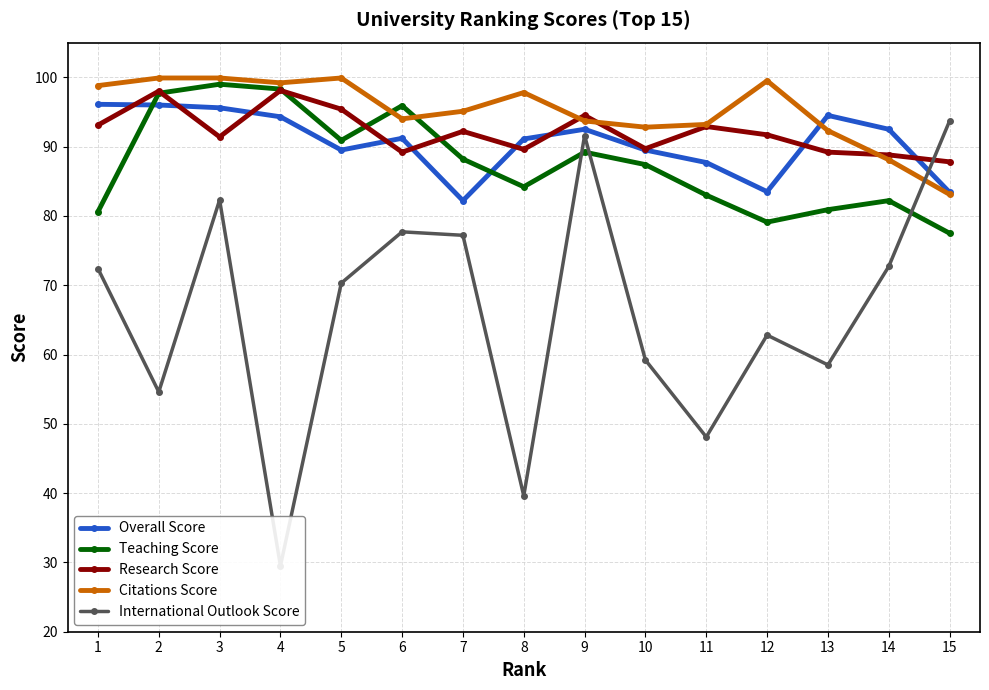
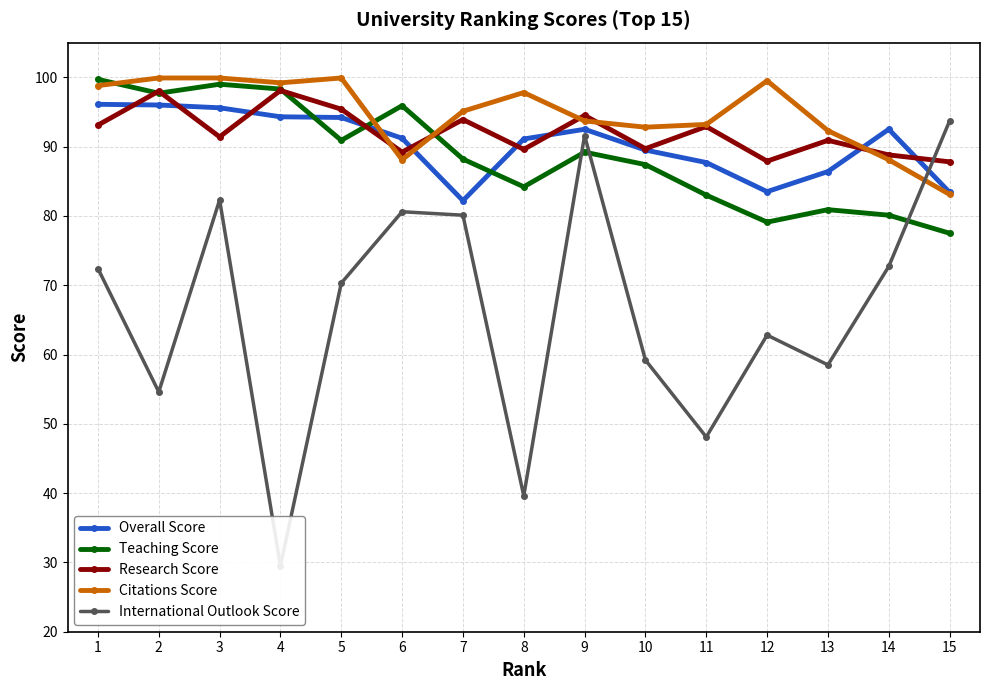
Teaching Score, 1: 81 -> 100
Overall Score, 5: 90 -> 94
Citations Score, 6: 94 -> 88
International Outlook Score, 6: 78 -> 81
Research Score, 7: 92 -> 94
International Outlook Score, 7: 77 -> 80
Research Score, 12: 92 -> 88
Overall Score, 13: 95 -> 86
Research Score, 13: 89 -> 91
Teaching Score, 14: 82 -> 80
